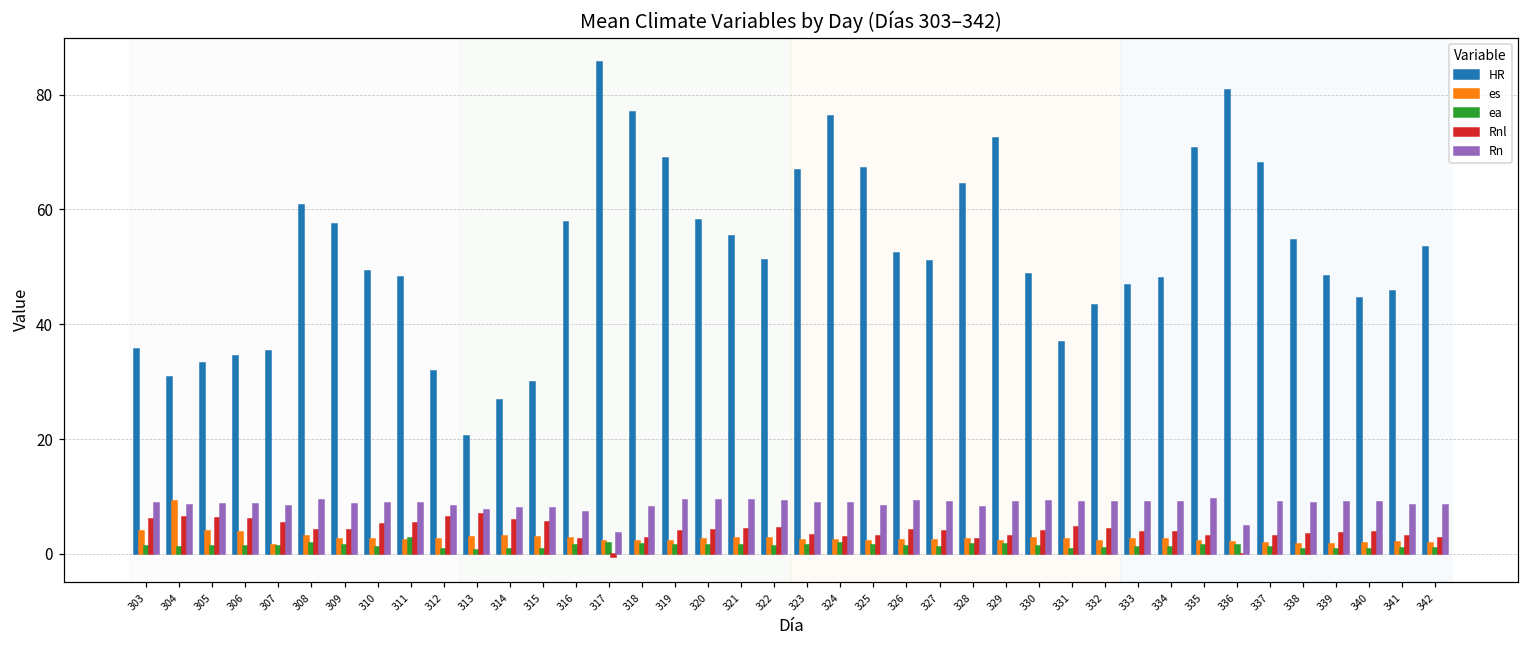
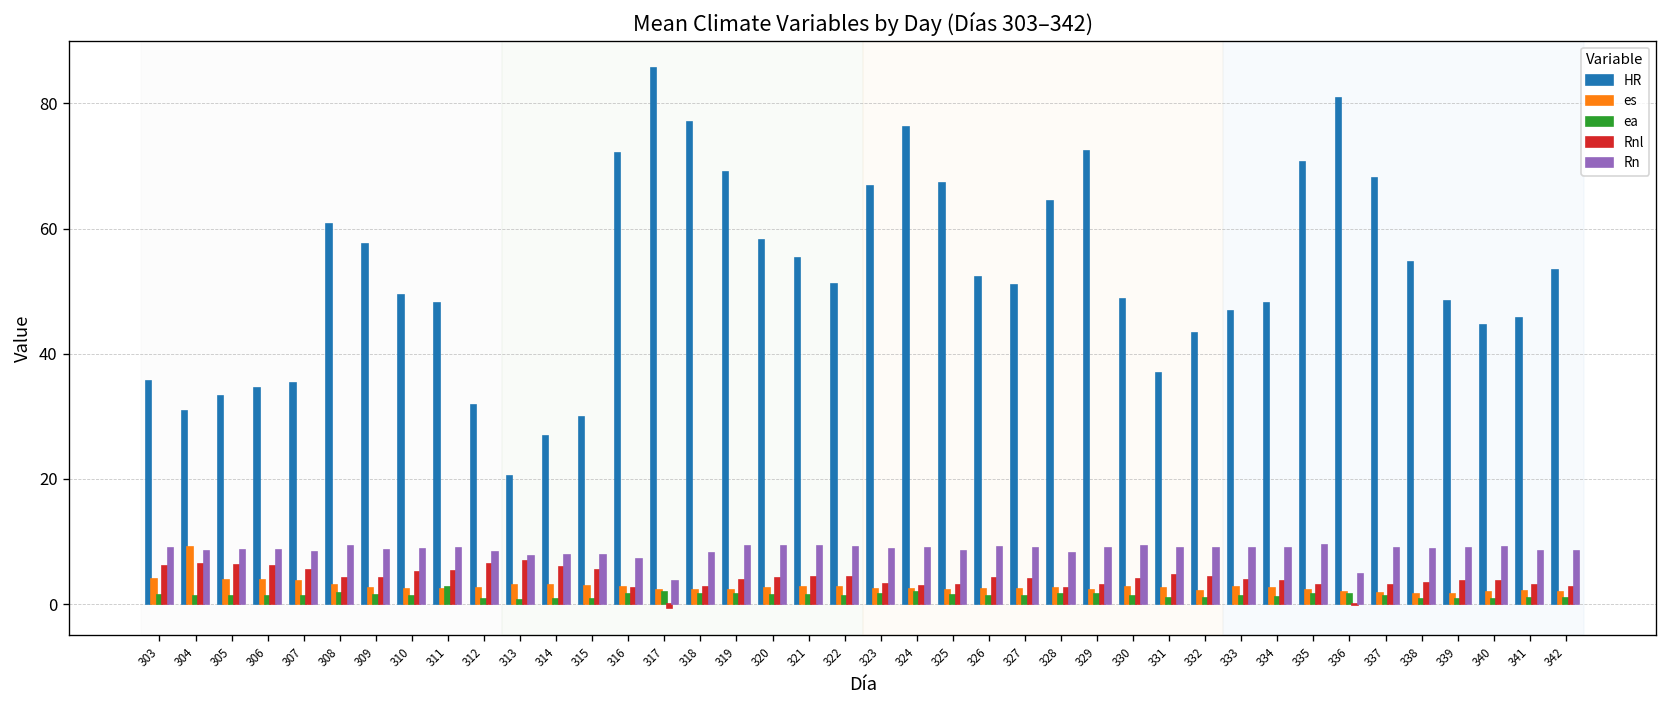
es, 307: 2 -> 4
HR, 316: 58 -> 72
